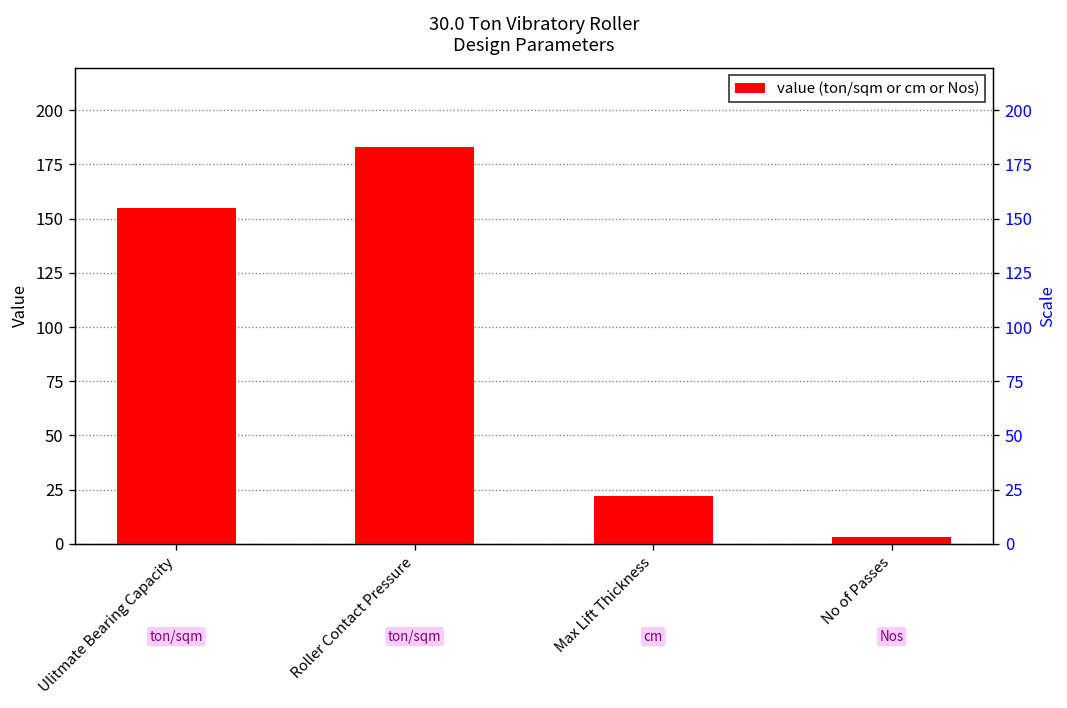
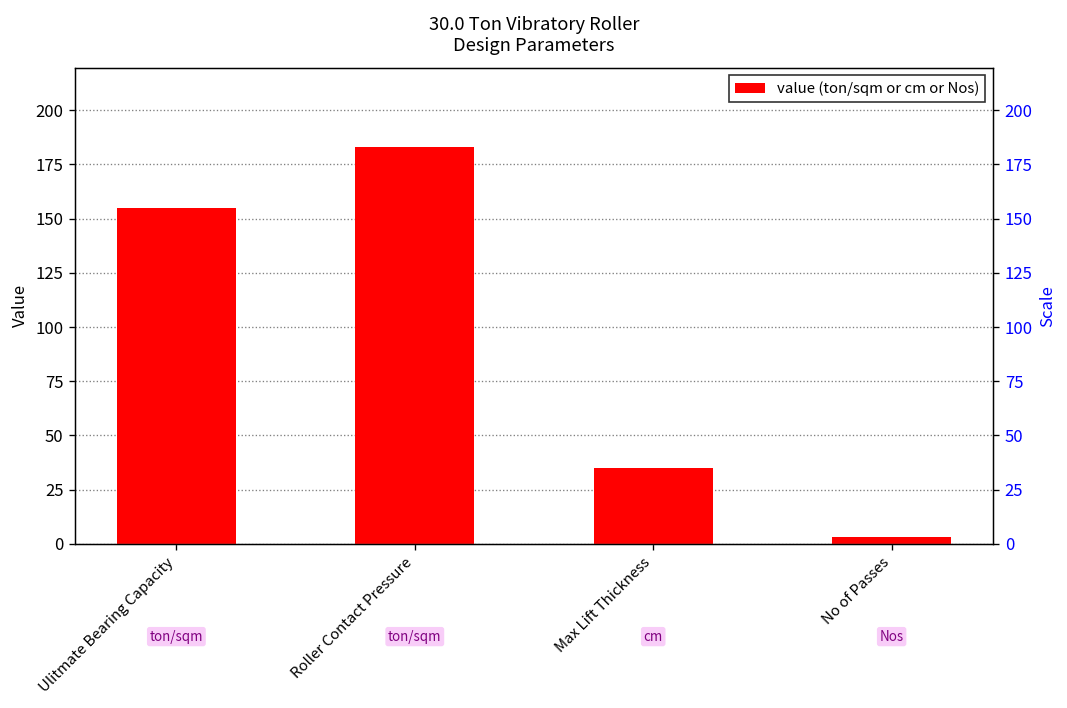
Max Lift Thickness: 22 -> 35
